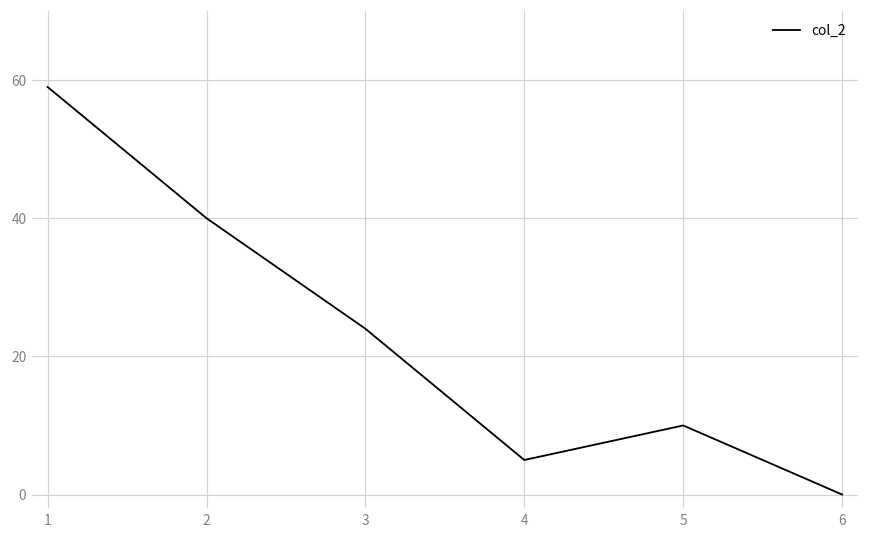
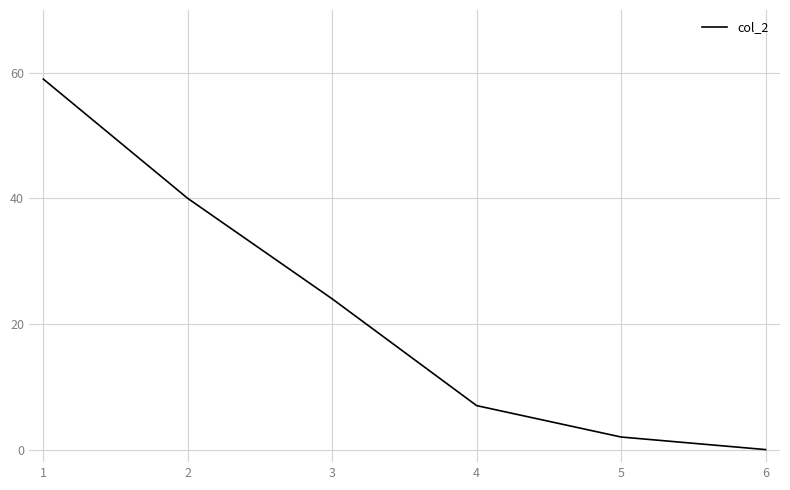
4: 5 -> 7
5: 10 -> 2
